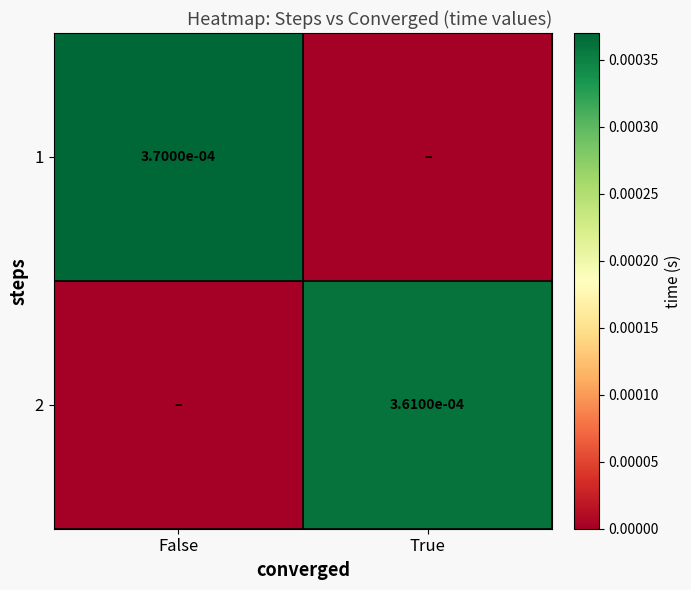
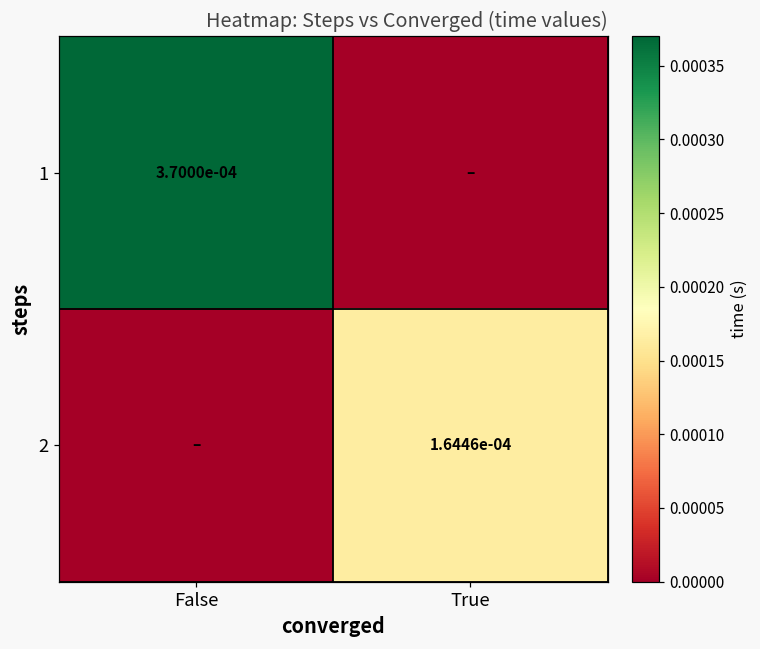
2, True: 3.6100e-04 -> 1.6446e-04
